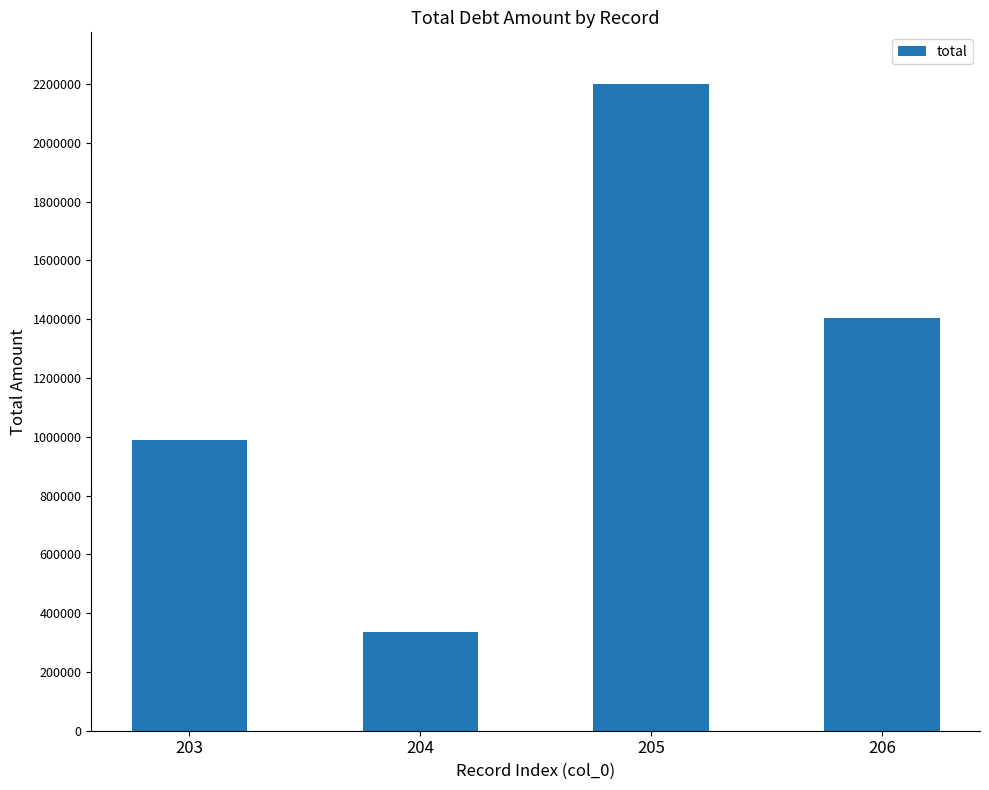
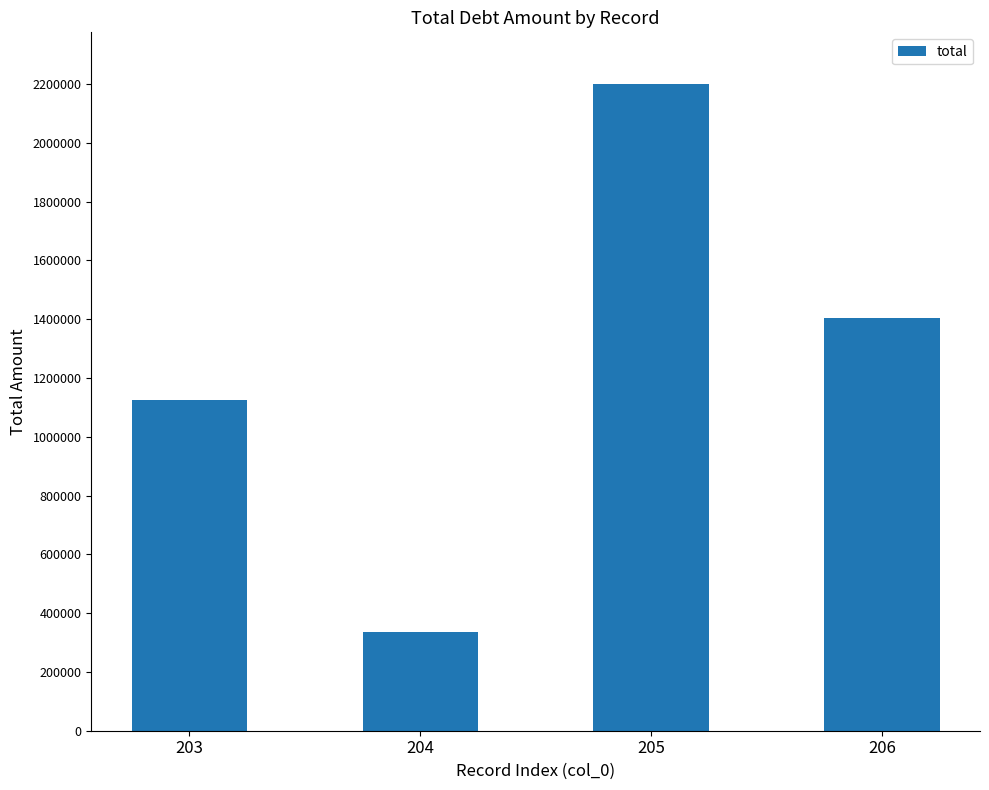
203: 990000 -> 1120000
